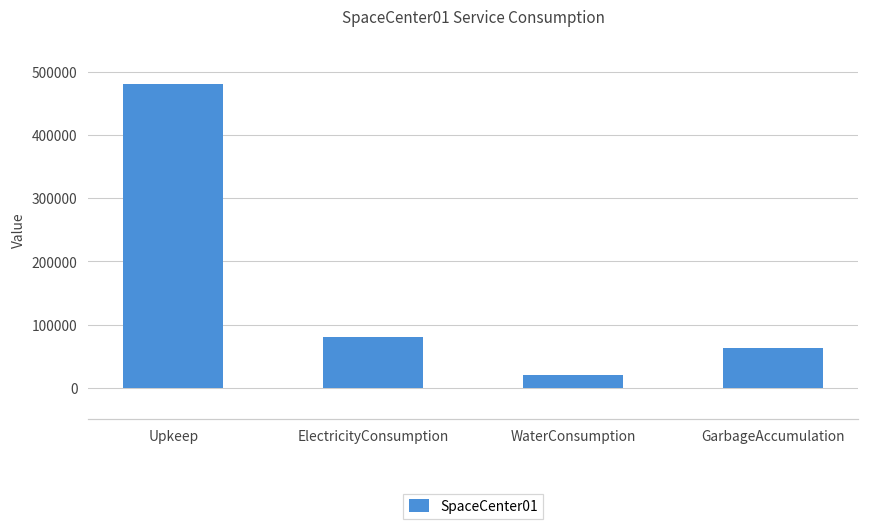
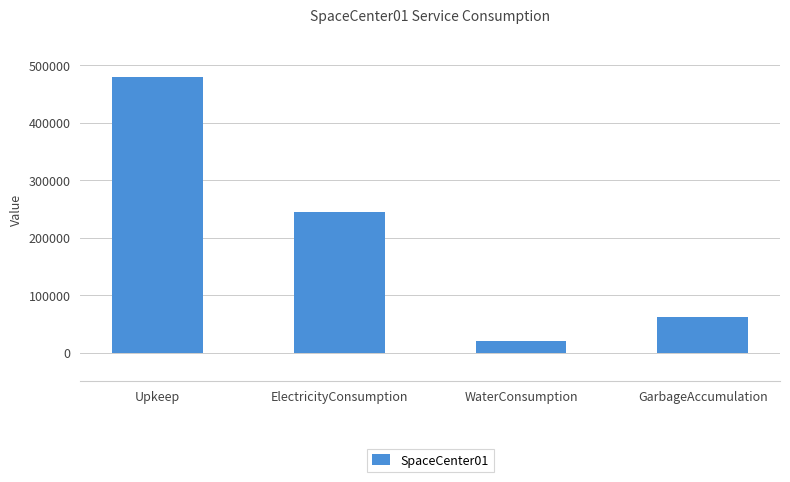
ElectricityConsumption: 80000 -> 240000
